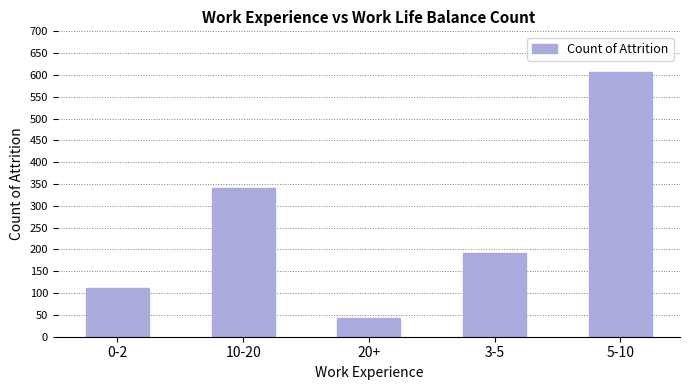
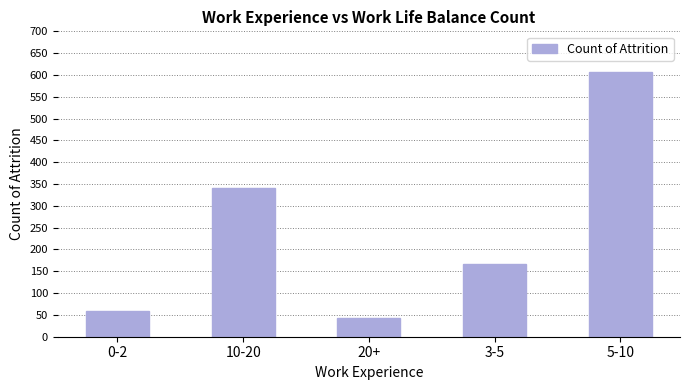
0-2: 110 -> 60
3-5: 190 -> 170
